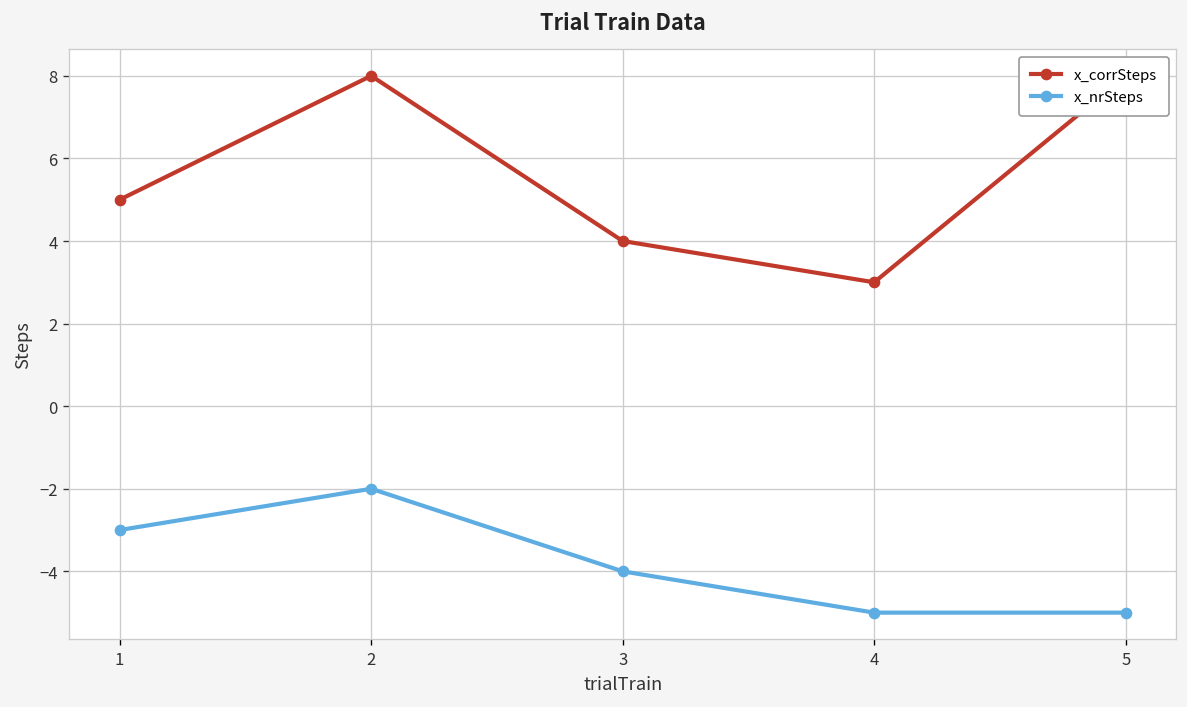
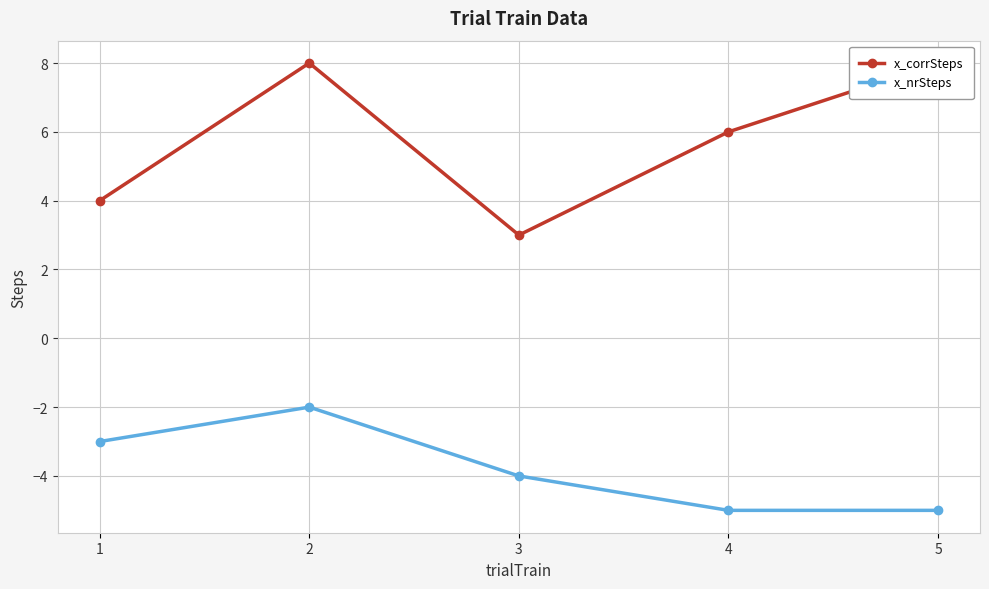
x_corrSteps, 1: 5 -> 4
x_corrSteps, 3: 4 -> 3
x_corrSteps, 4: 3 -> 6
